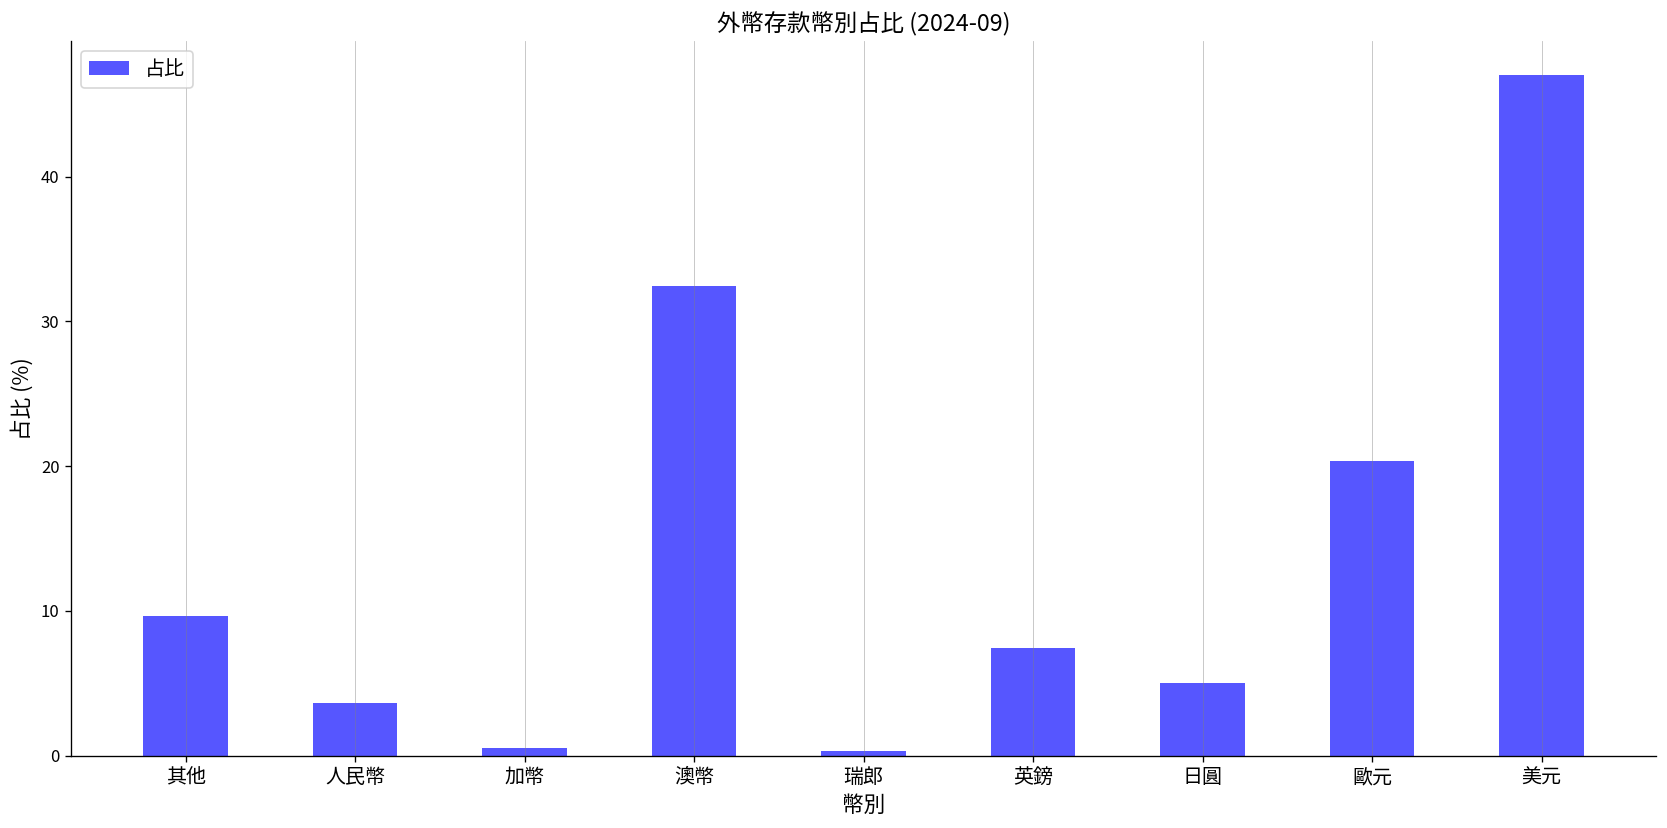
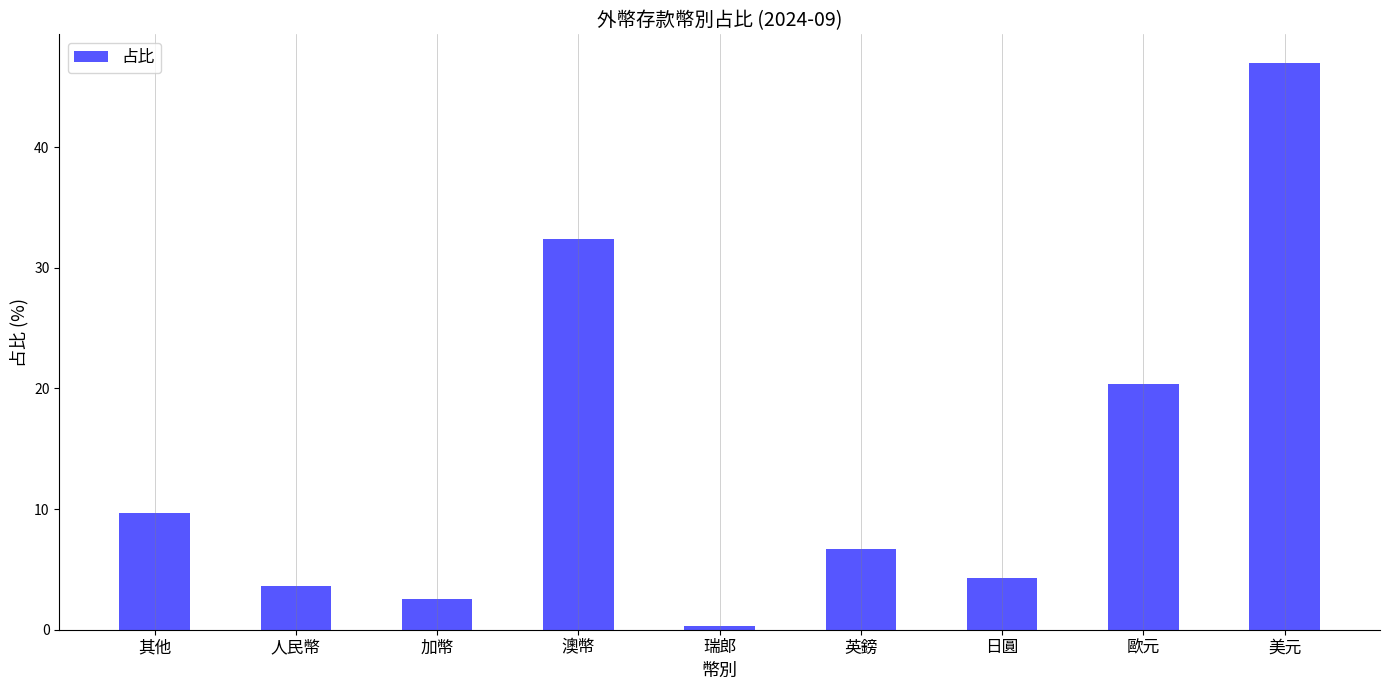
加幣: 0.5 -> 2.6
英鎊: 7.4 -> 6.7
日圓: 5.0 -> 4.3
